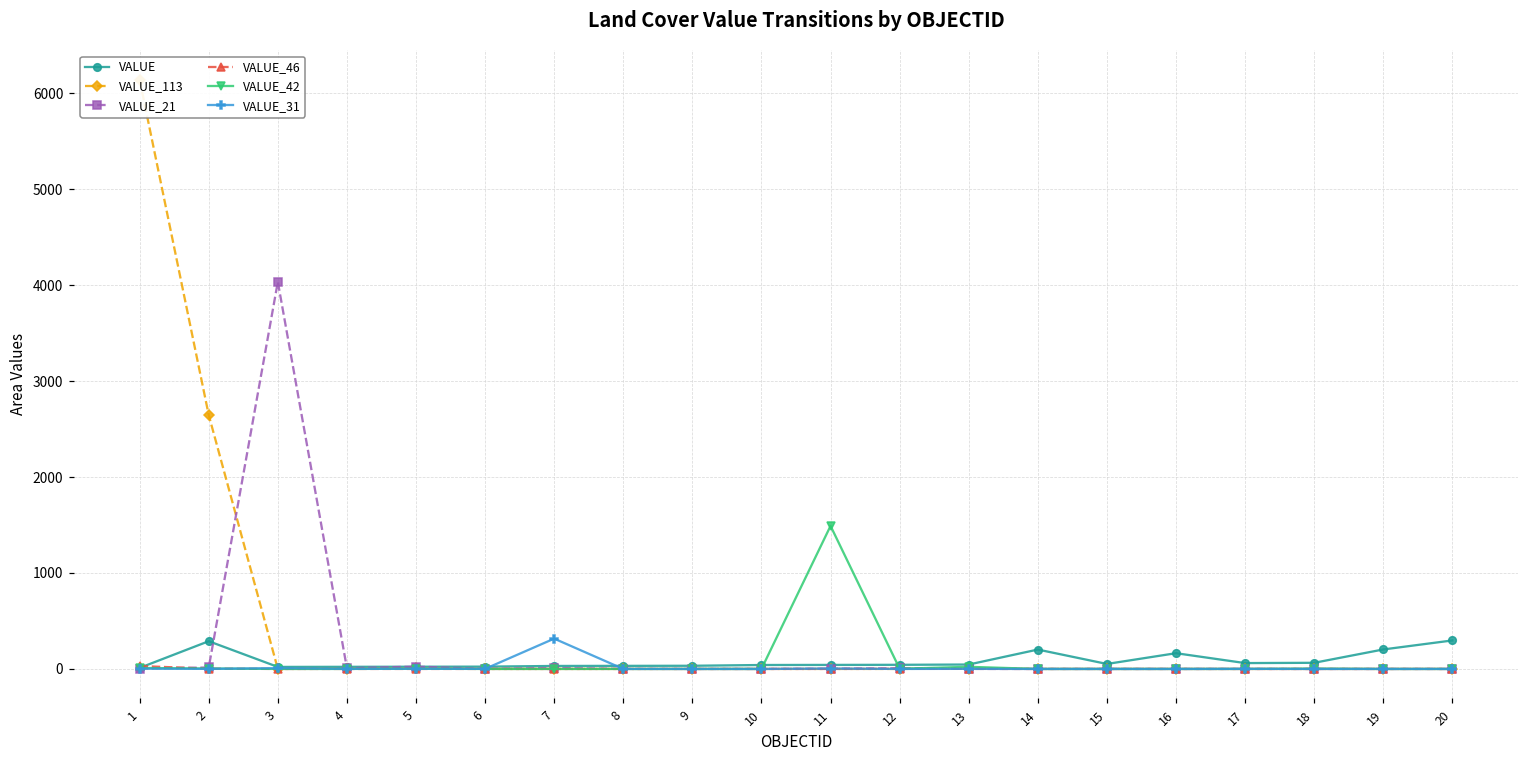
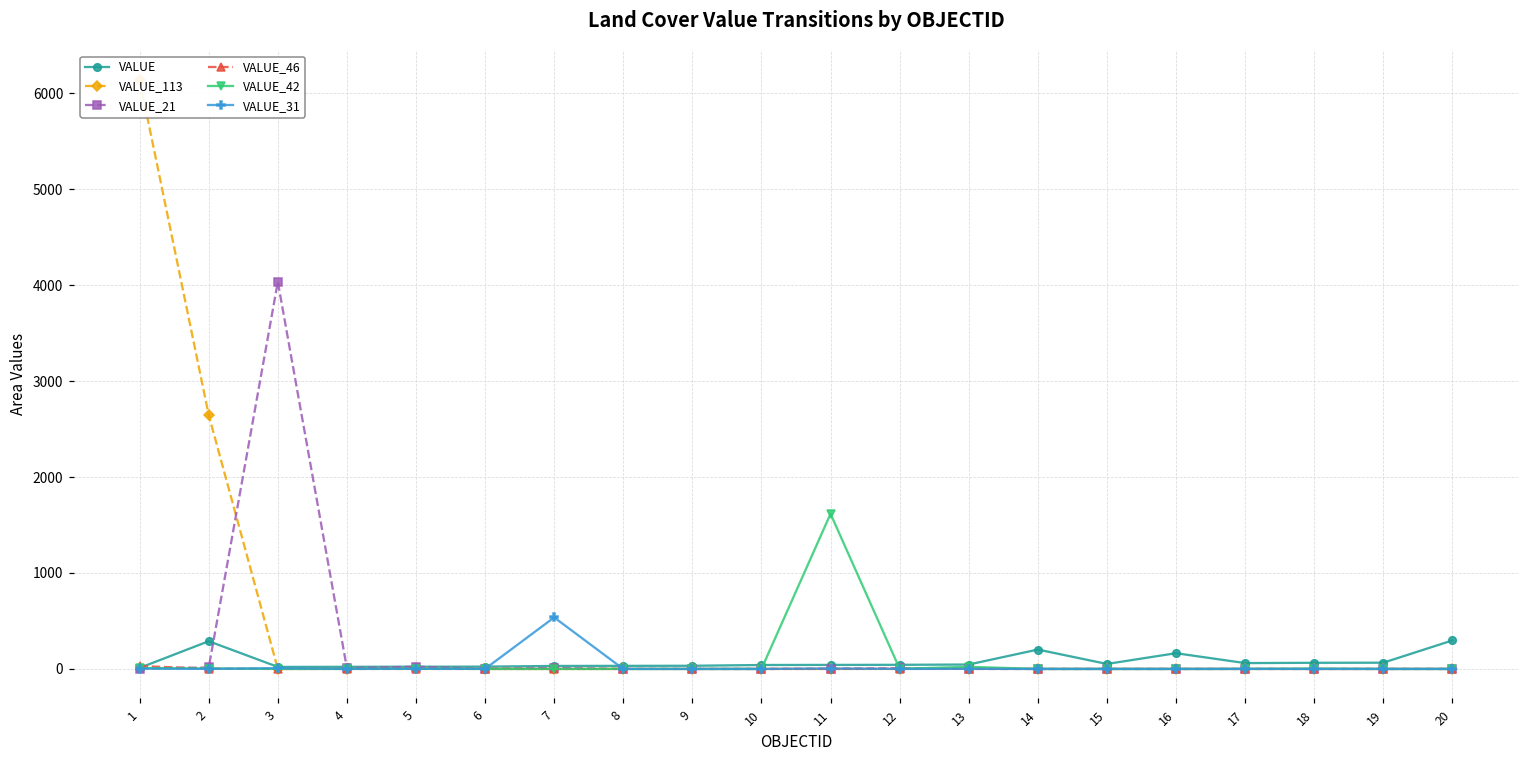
VALUE_31, 7: 300 -> 500
VALUE_42, 11: 1500 -> 1600
VALUE, 19: 200 -> 100
